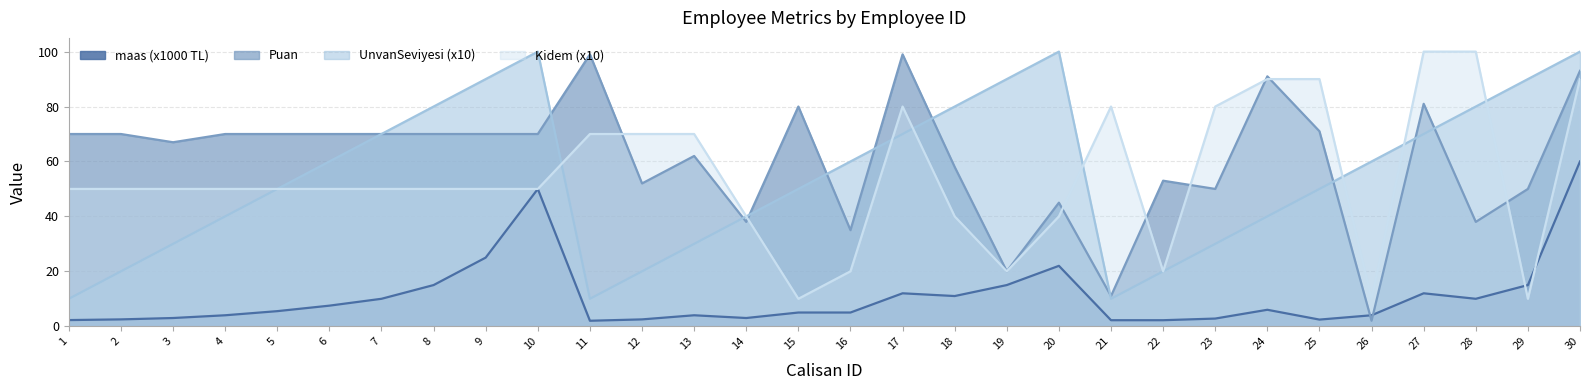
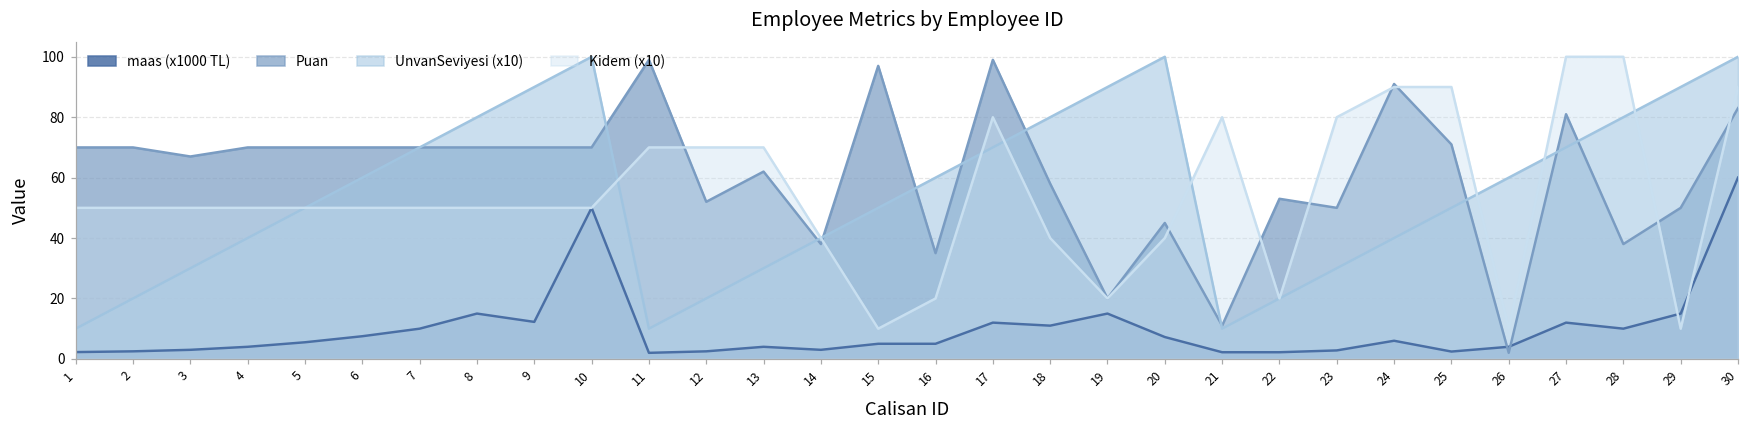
maas (x1000 TL), 9: 25 -> 12
Puan, 15: 80 -> 97
maas (x1000 TL), 20: 22 -> 7
Puan, 30: 93 -> 83
